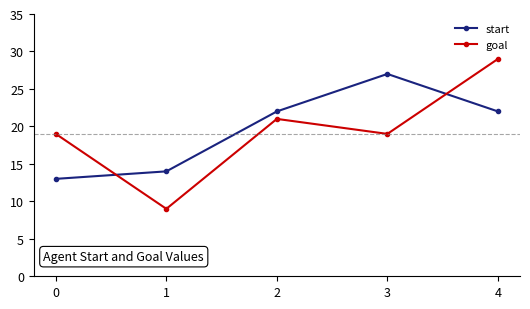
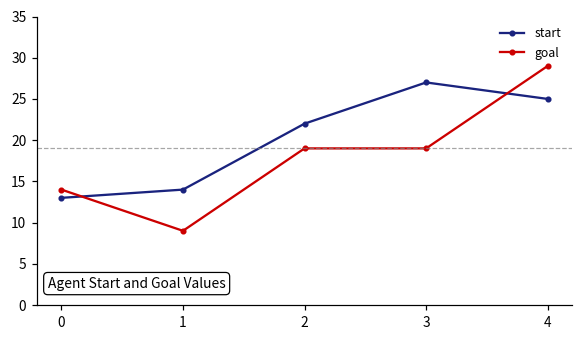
goal, 0: 19 -> 14
goal, 2: 21 -> 19
start, 4: 22 -> 25
